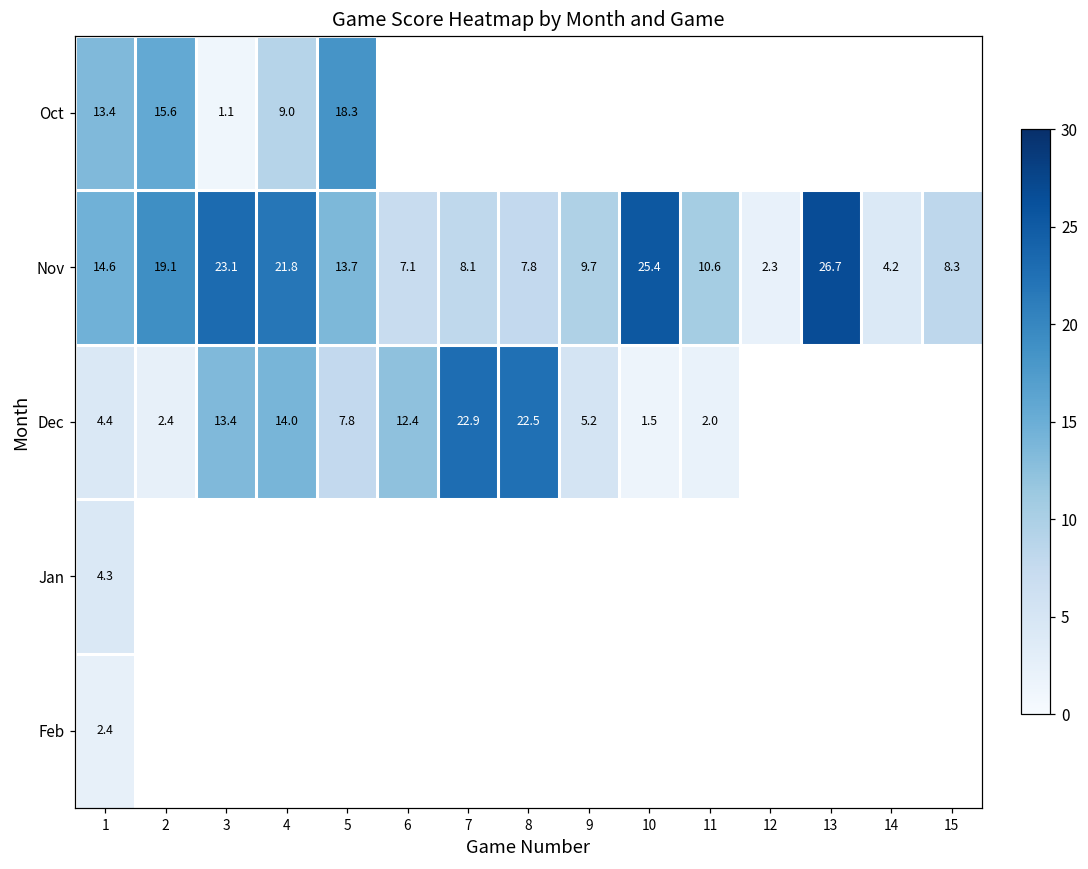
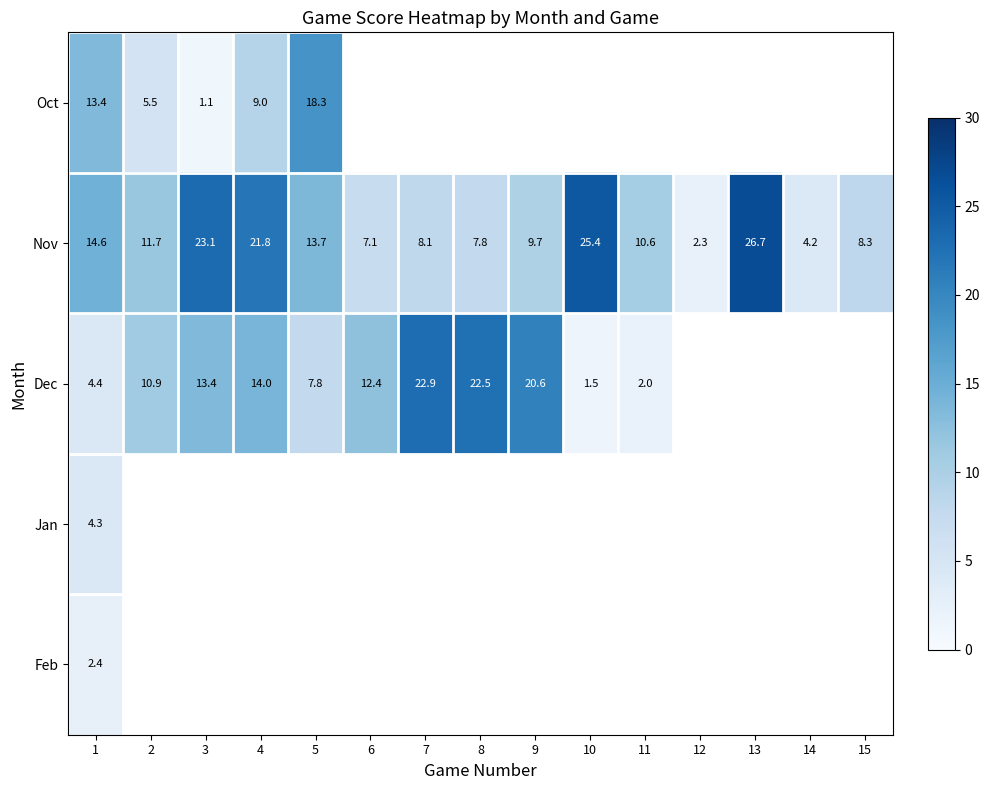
Oct, 2: 15.6 -> 5.5
Nov, 2: 19.1 -> 11.7
Dec, 2: 2.4 -> 10.9
Dec, 9: 5.2 -> 20.6
